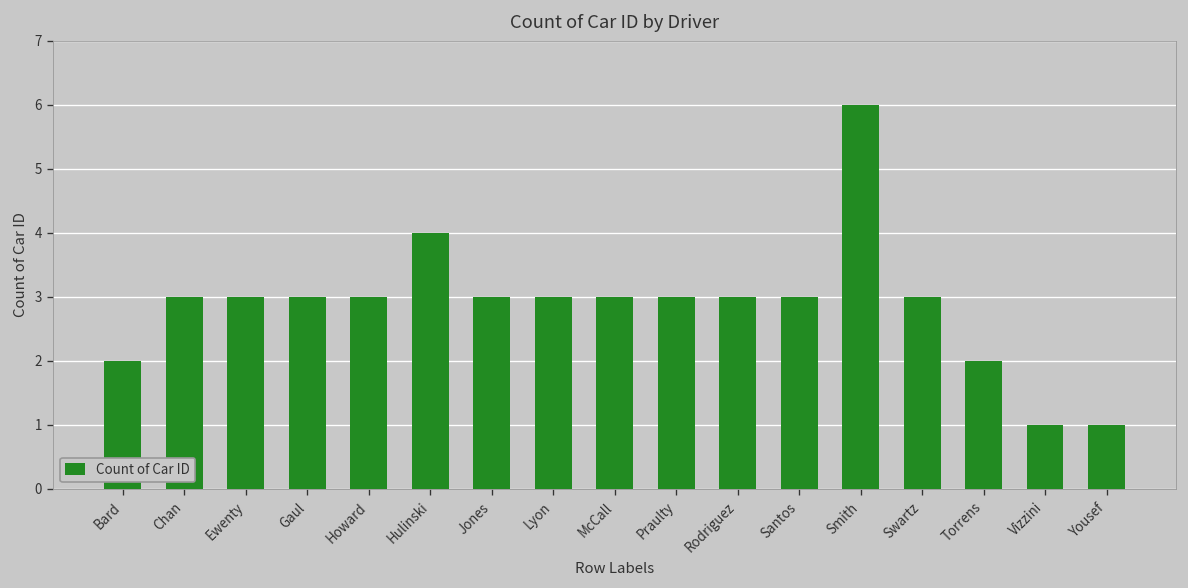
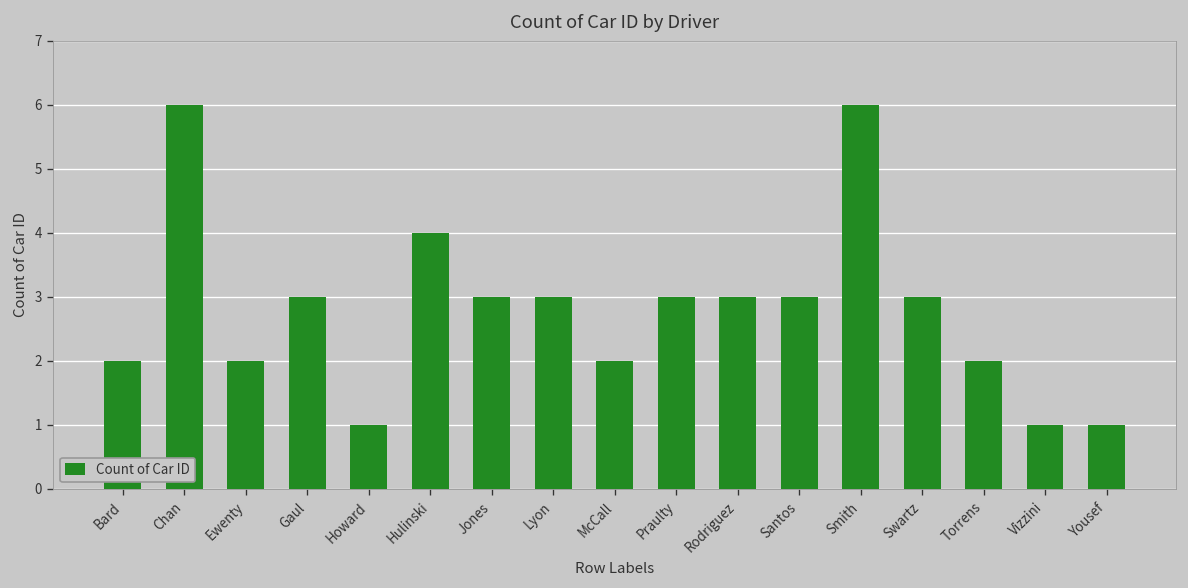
Chan: 3 -> 6
Ewenty: 3 -> 2
Howard: 3 -> 1
McCall: 3 -> 2
